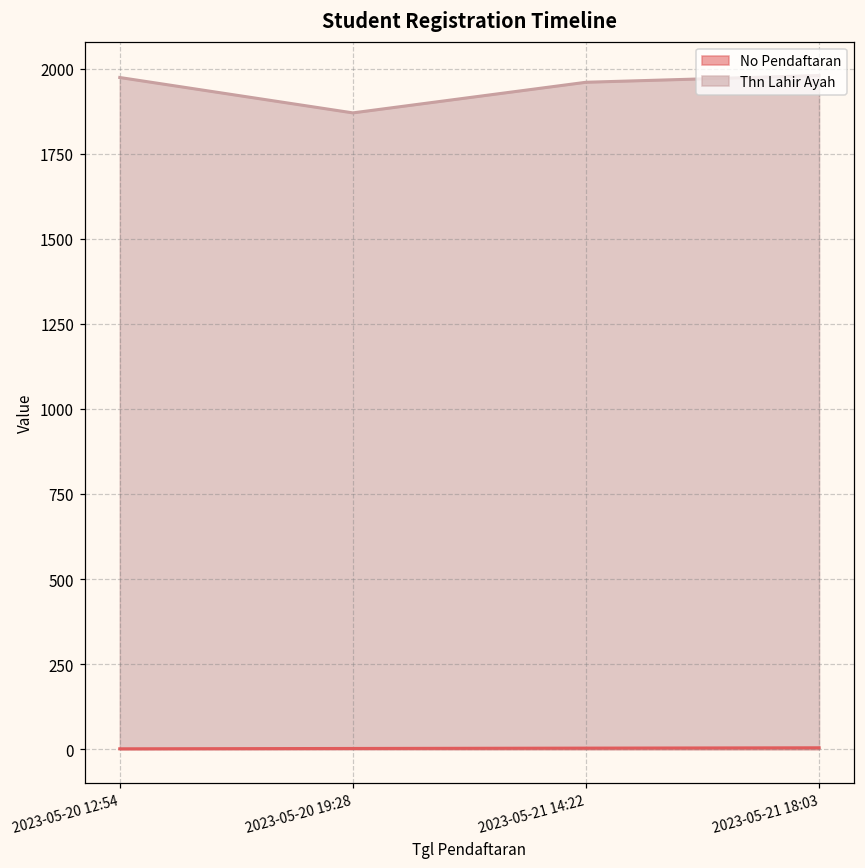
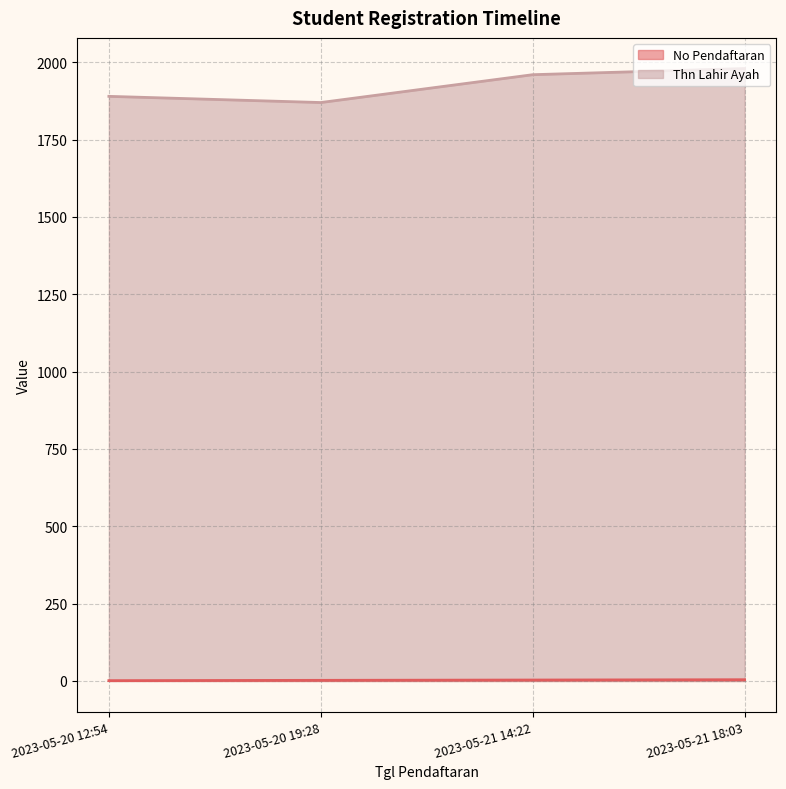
Thn Lahir Ayah, 2023-05-20 12:54: 1970 -> 1890
